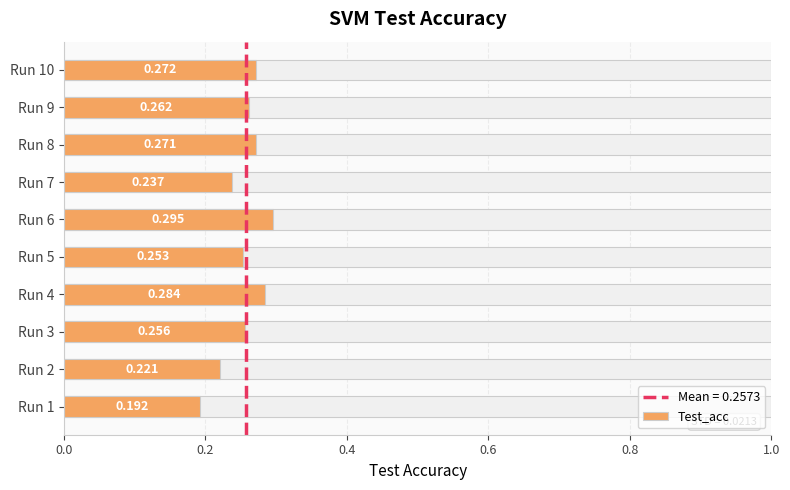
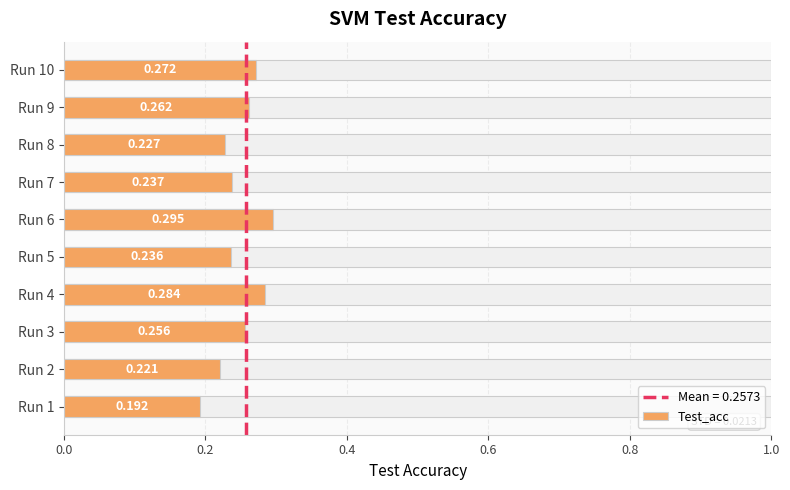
Test_acc, Run 8: 0.271 -> 0.227
Test_acc, Run 5: 0.253 -> 0.236
